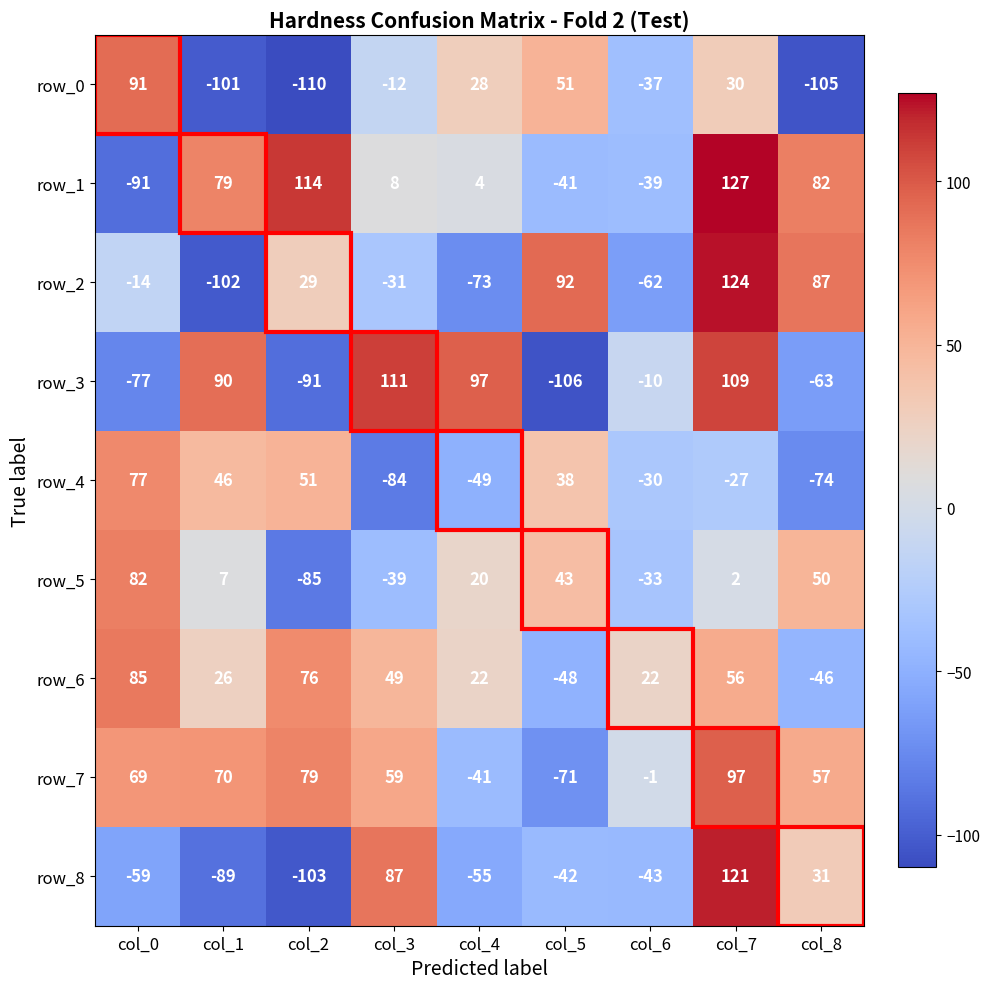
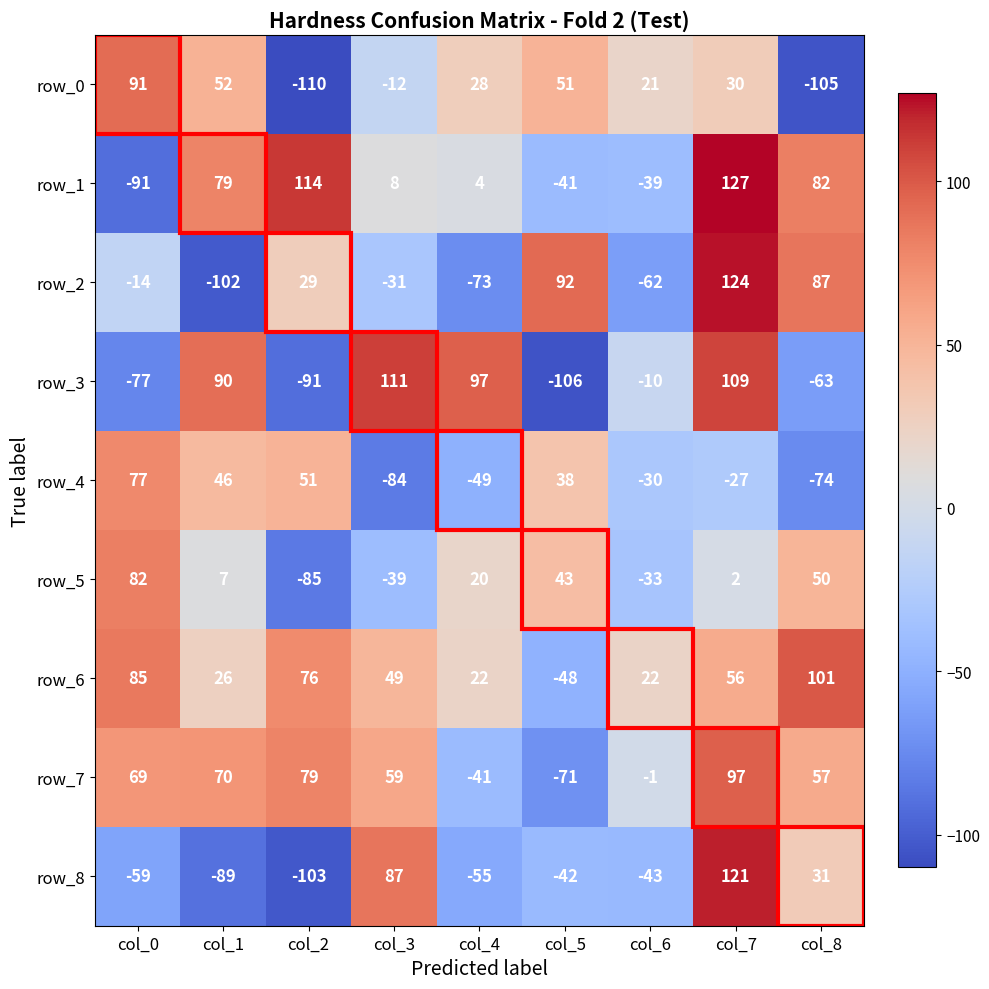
row_0, col_1: -101 -> 52
row_0, col_6: -37 -> 21
row_6, col_8: -46 -> 101
